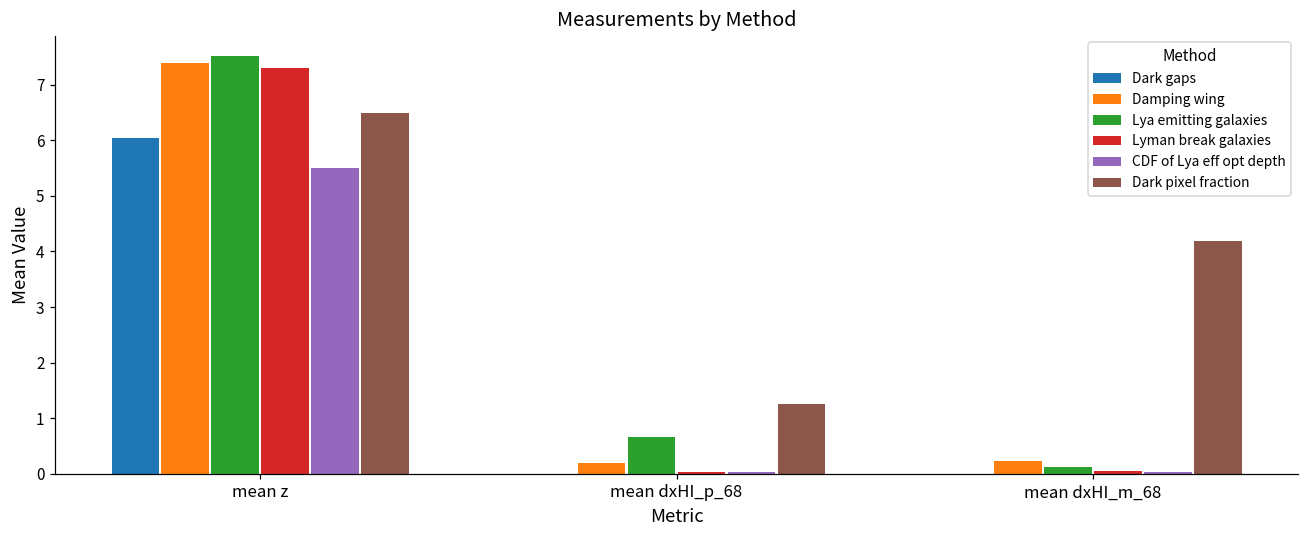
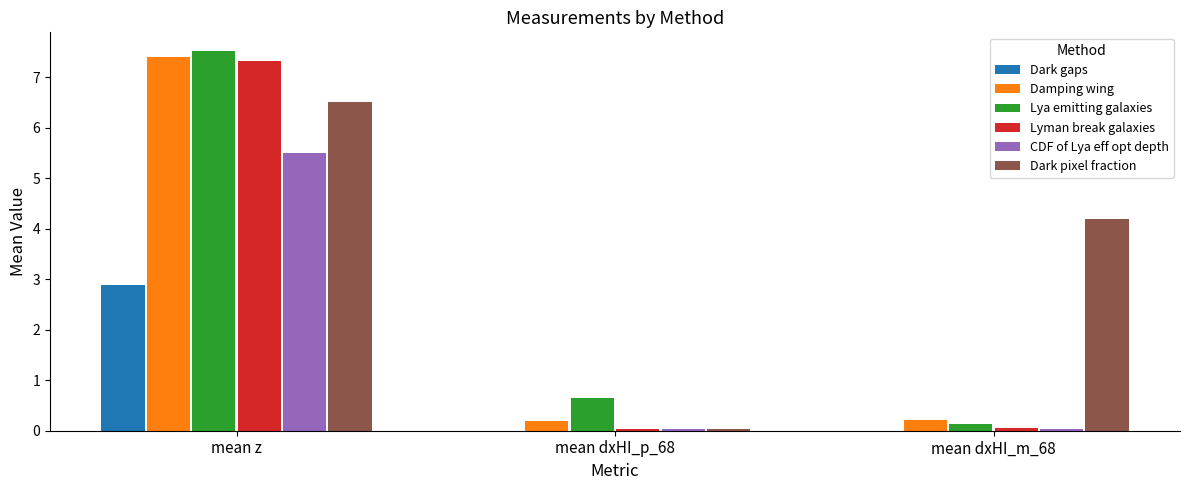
Dark gaps, mean z: 6.1 -> 2.9
Dark pixel fraction, mean dxHI_p_68: 1.3 -> 0.0
